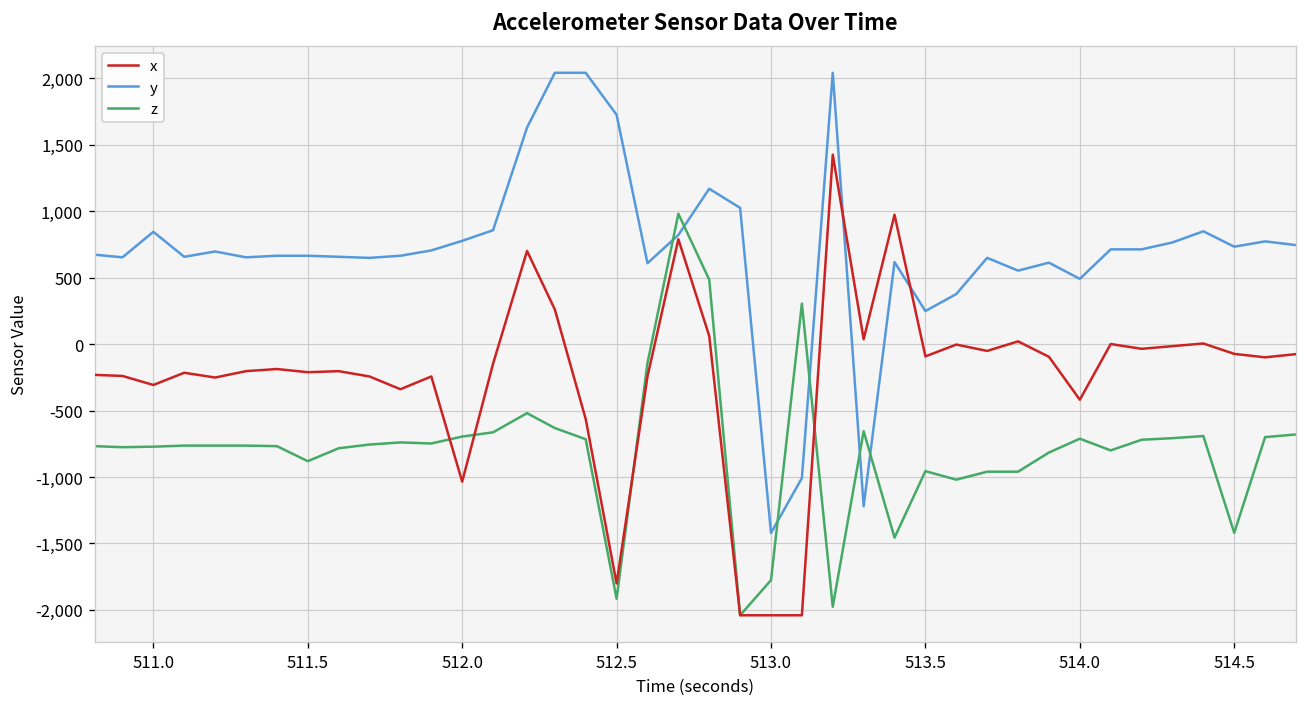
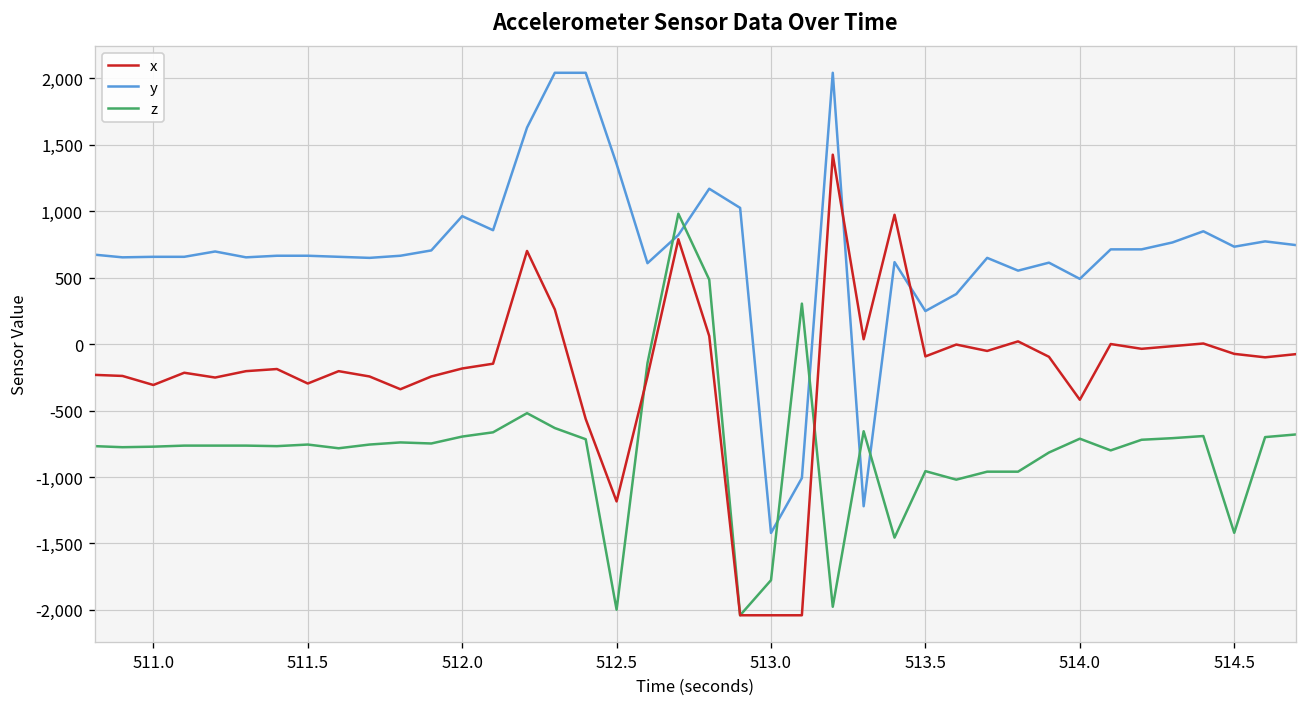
y, 511.0: 840 -> 660
x, 511.5: -210 -> -300
z, 511.5: -880 -> -760
x, 512.0: -1,040 -> -180
y, 512.0: 780 -> 960
x, 512.5: -1,800 -> -1,180
y, 512.5: 1,720 -> 1,350
z, 512.5: -1,920 -> -2,000
